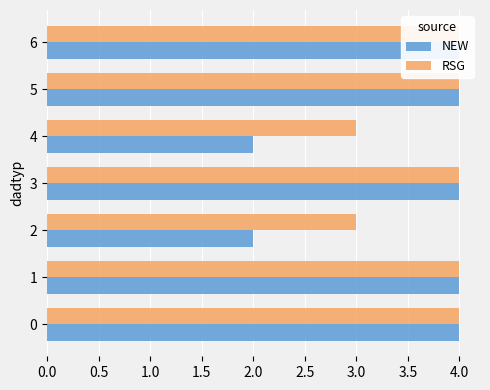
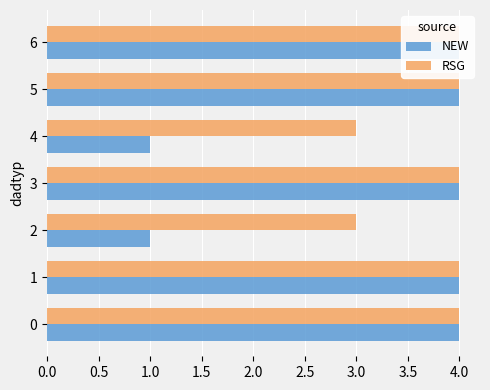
NEW, 4: 2 -> 1
NEW, 2: 2 -> 1
